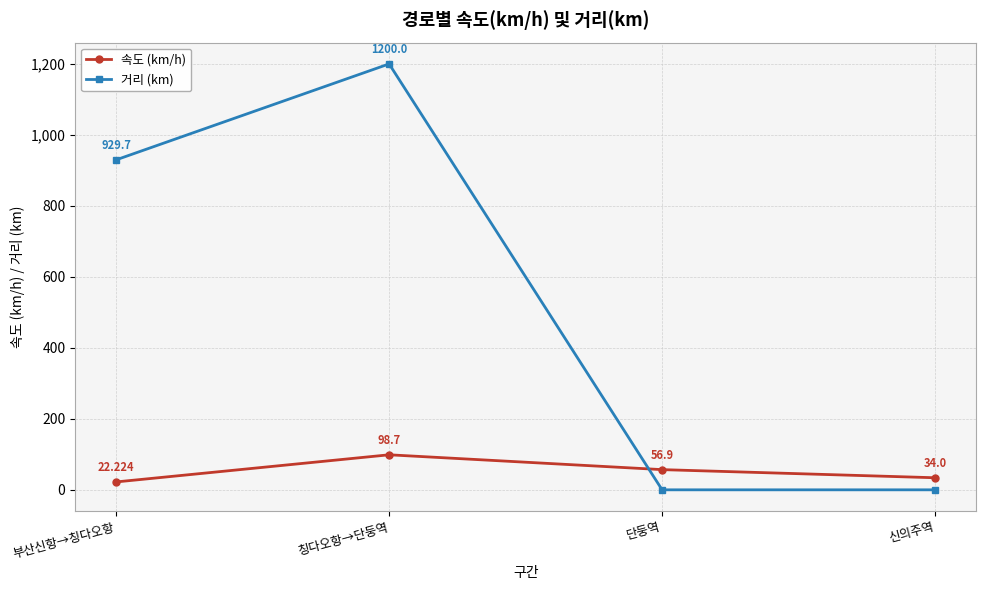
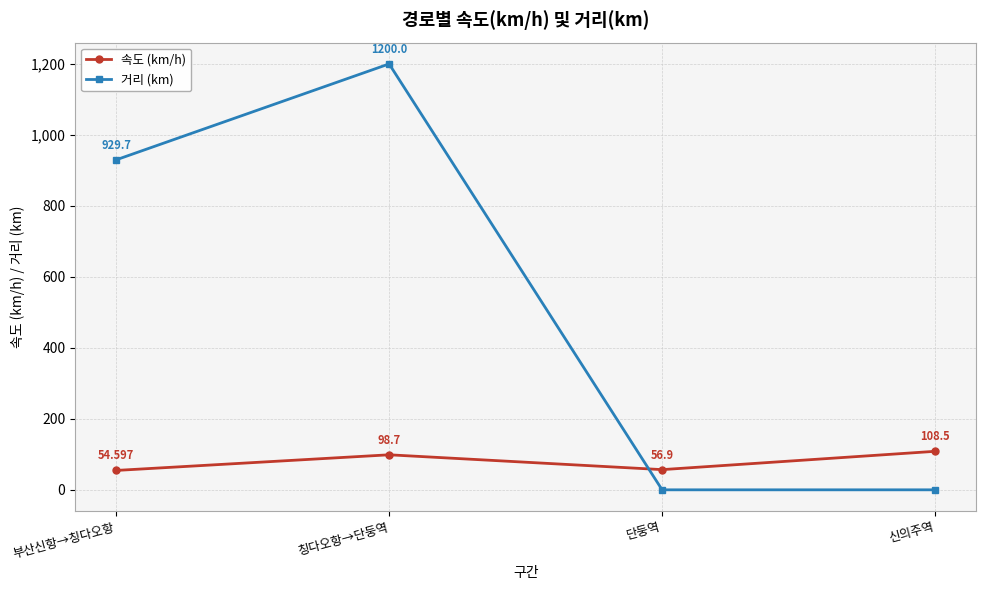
속도 (km/h), 부산신항→칭다오항: 22.224 -> 54.597
속도 (km/h), 신의주역: 34.0 -> 108.5
